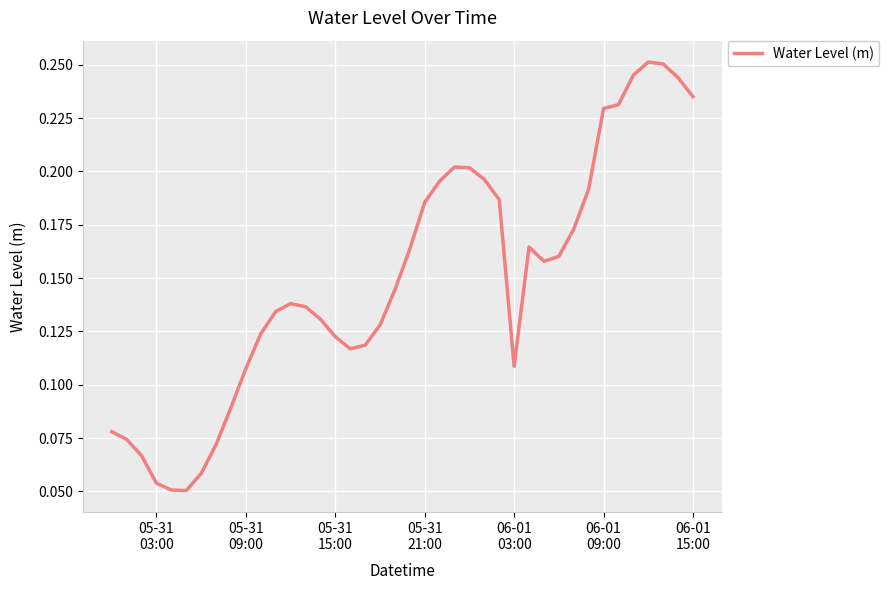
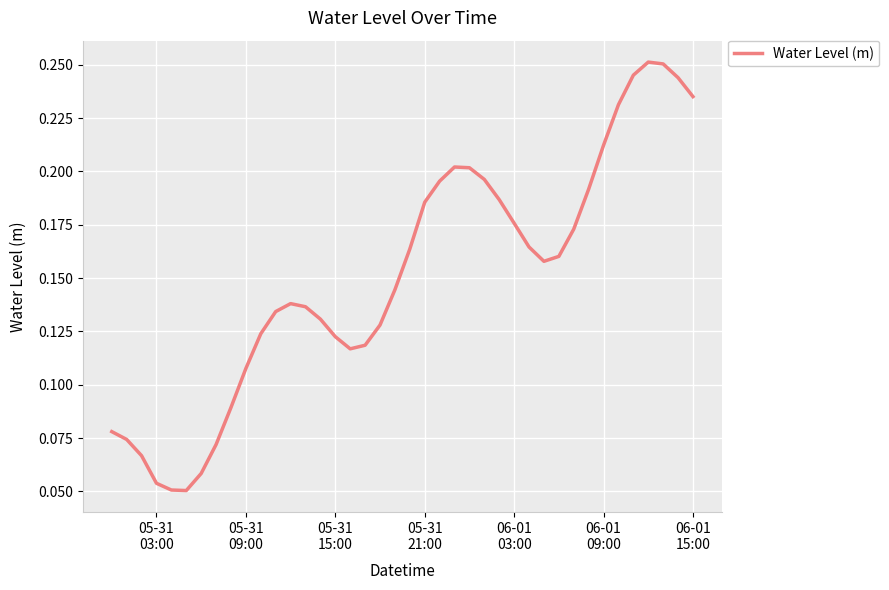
06-01 03:00: 0.109 -> 0.176
06-01 09:00: 0.229 -> 0.212
